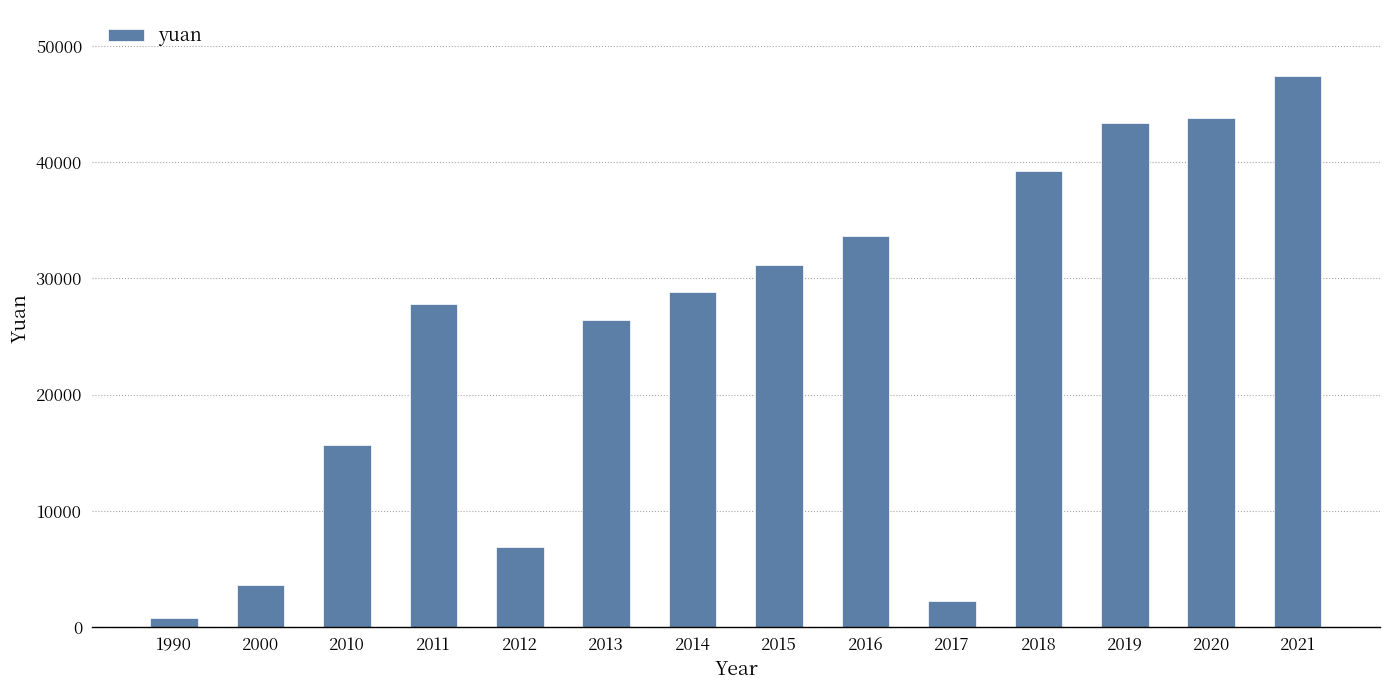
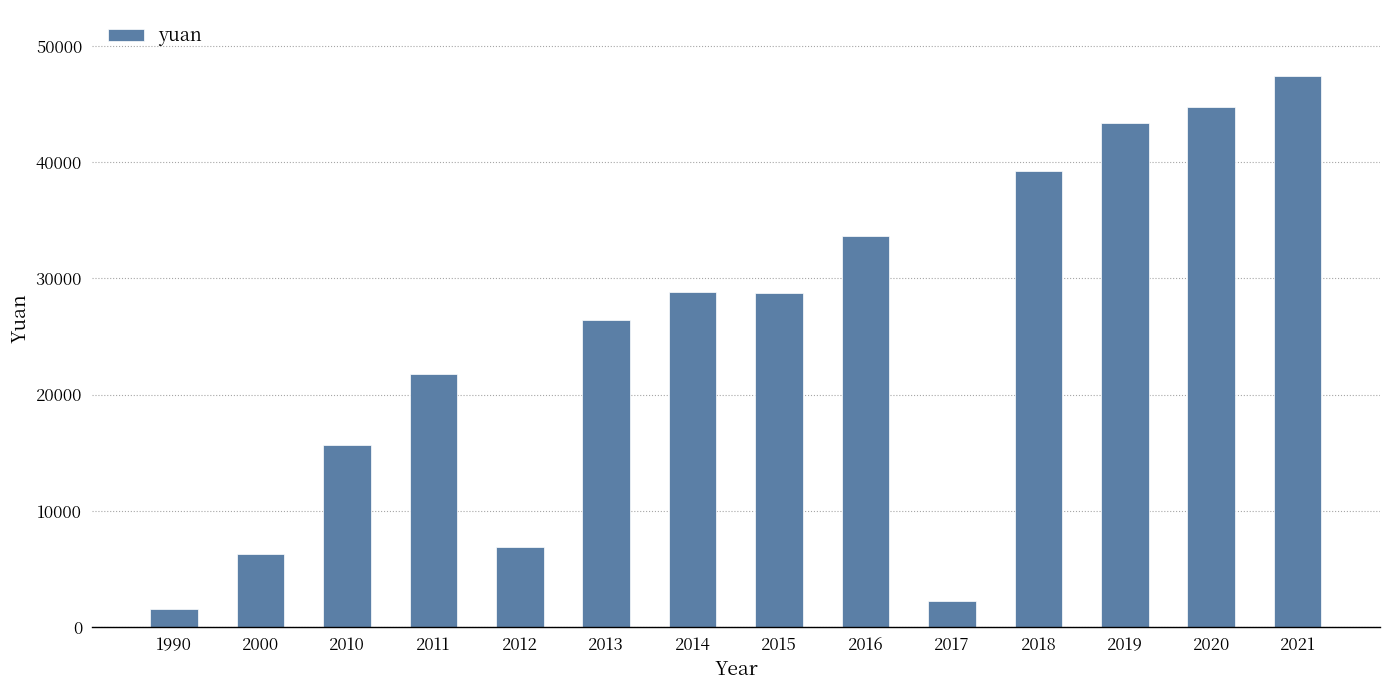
1990: 800 -> 1500
2000: 3600 -> 6300
2011: 27800 -> 21800
2015: 31200 -> 28700
2020: 43800 -> 44700
